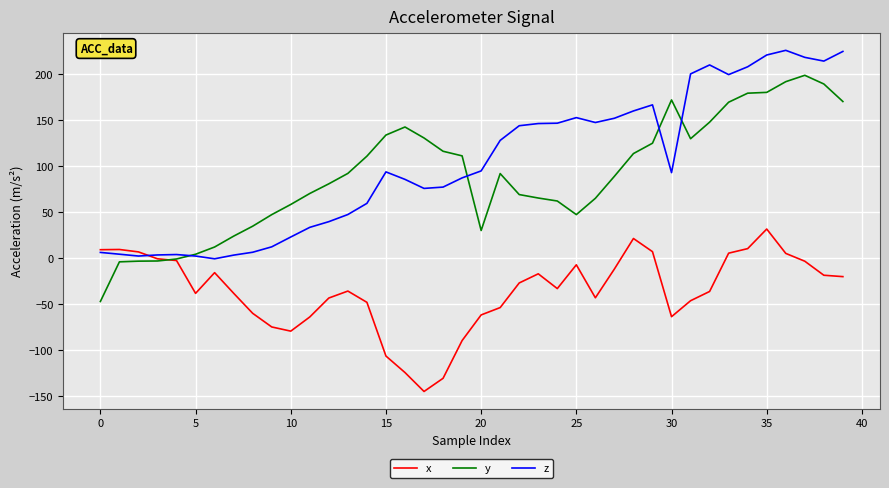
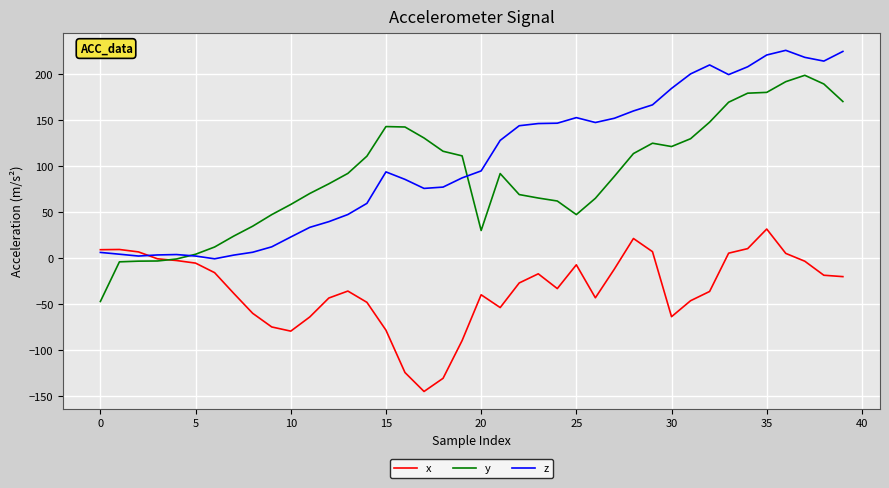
x, 5: -40 -> -10
x, 15: -110 -> -80
y, 15: 130 -> 140
x, 20: -60 -> -40
y, 30: 170 -> 120
z, 30: 90 -> 180
